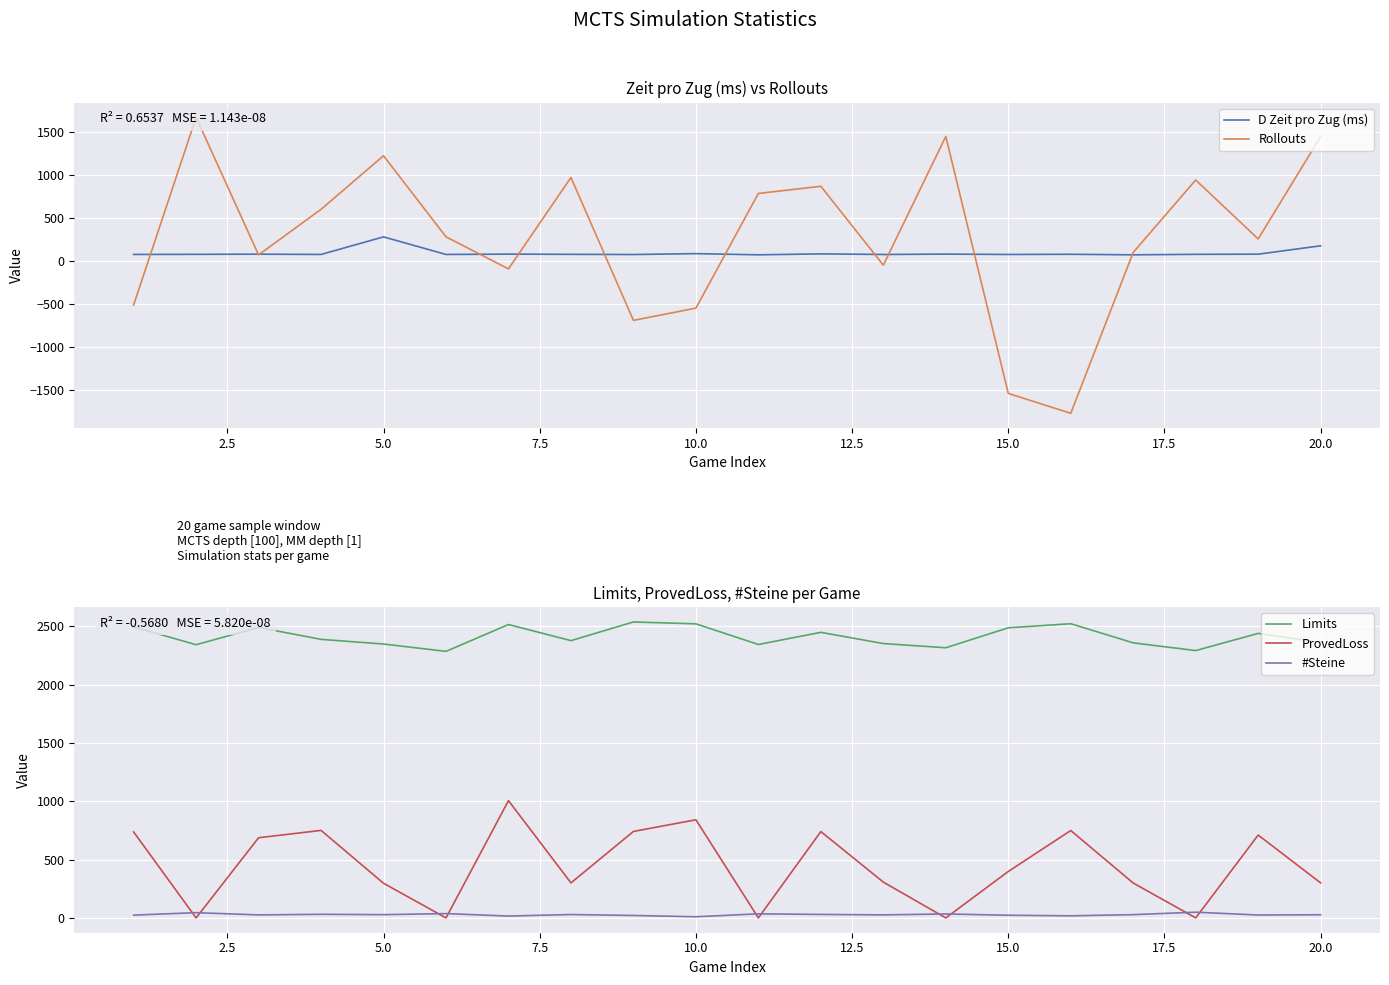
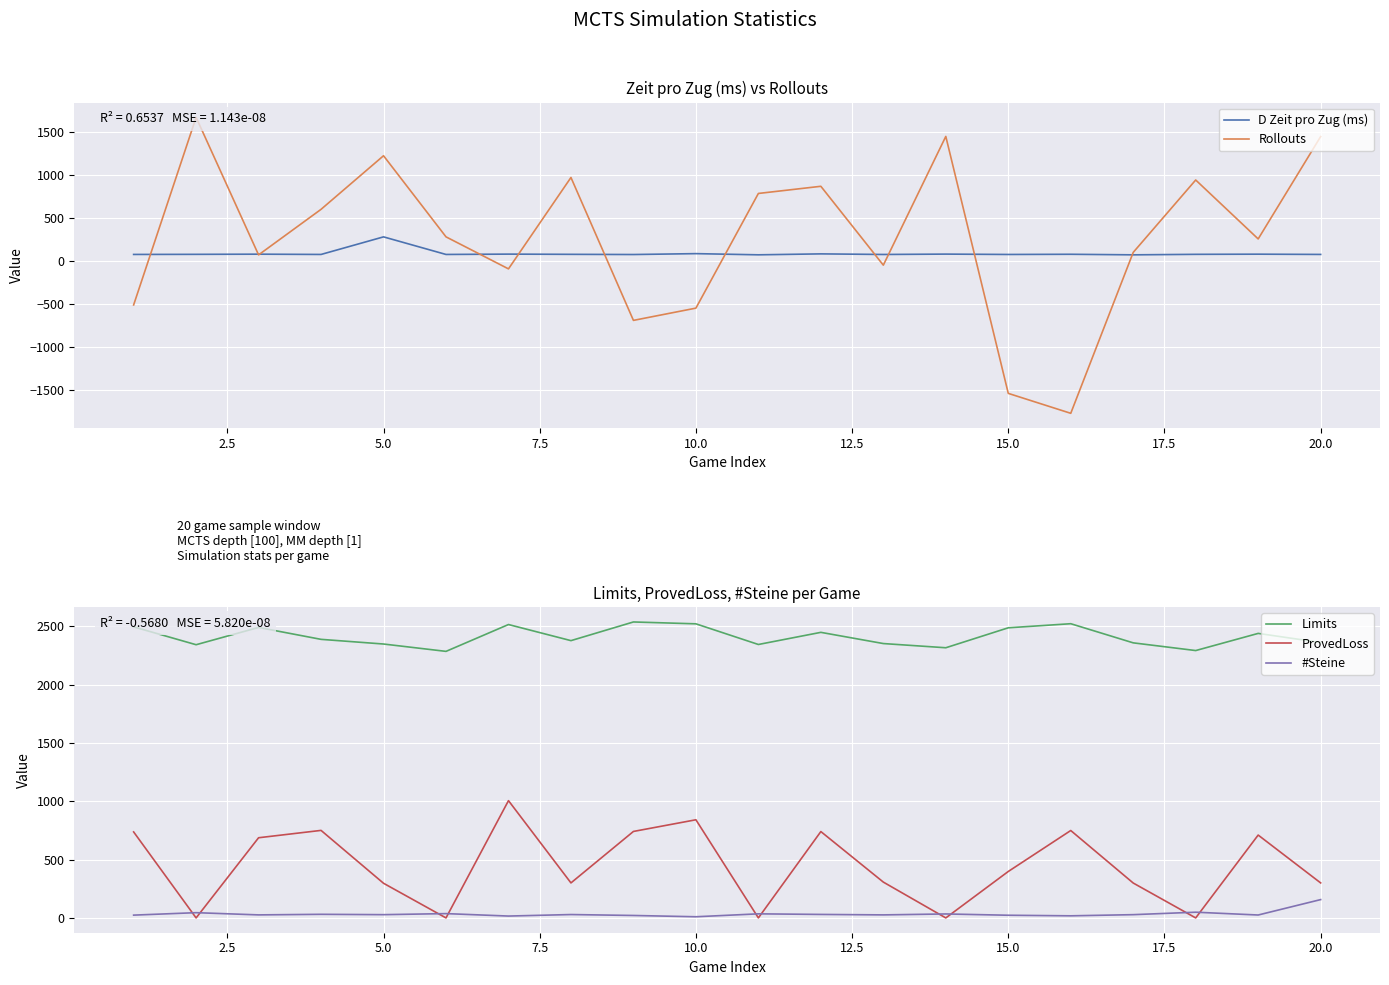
Zeit pro Zug (ms) vs Rollouts, D Zeit pro Zug (ms), 20.0: 200 -> 100
Limits, ProvedLoss, #Steine per Game, #Steine, 20.0: 30 -> 160
